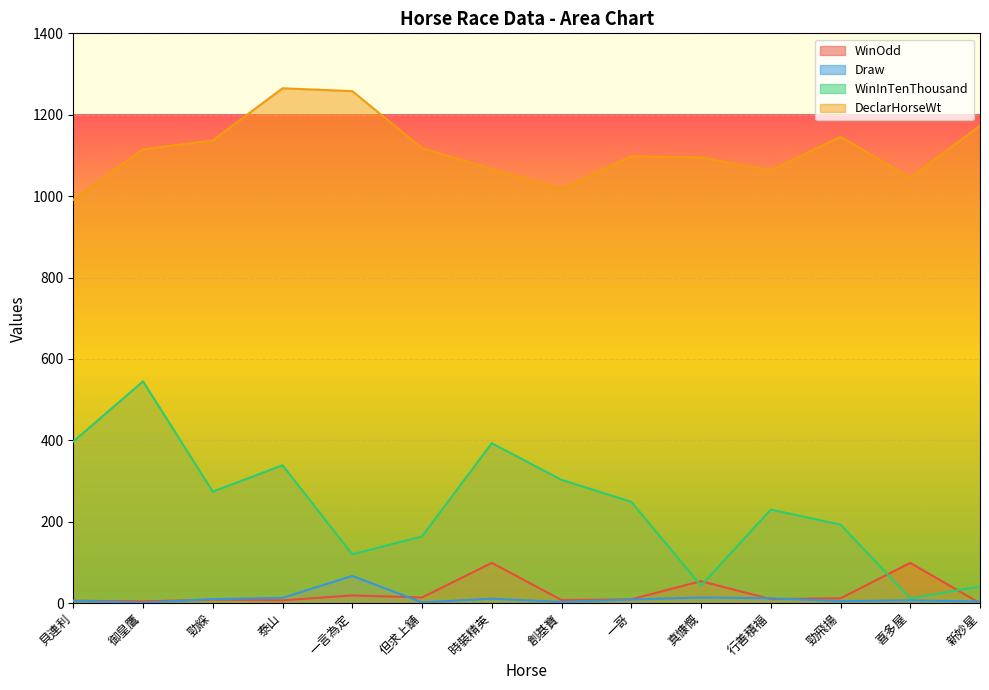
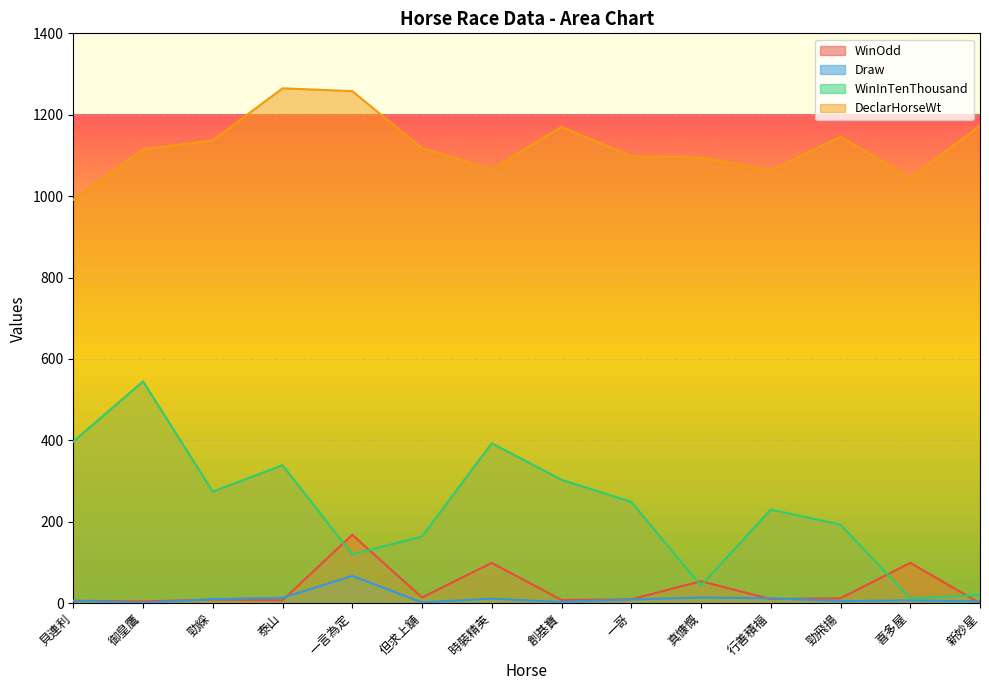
WinOdd, 一言為定: 20 -> 170
DeclarHorseWt, 創基寶: 1020 -> 1170
WinInTenThousand, 新妙星: 40 -> 20
